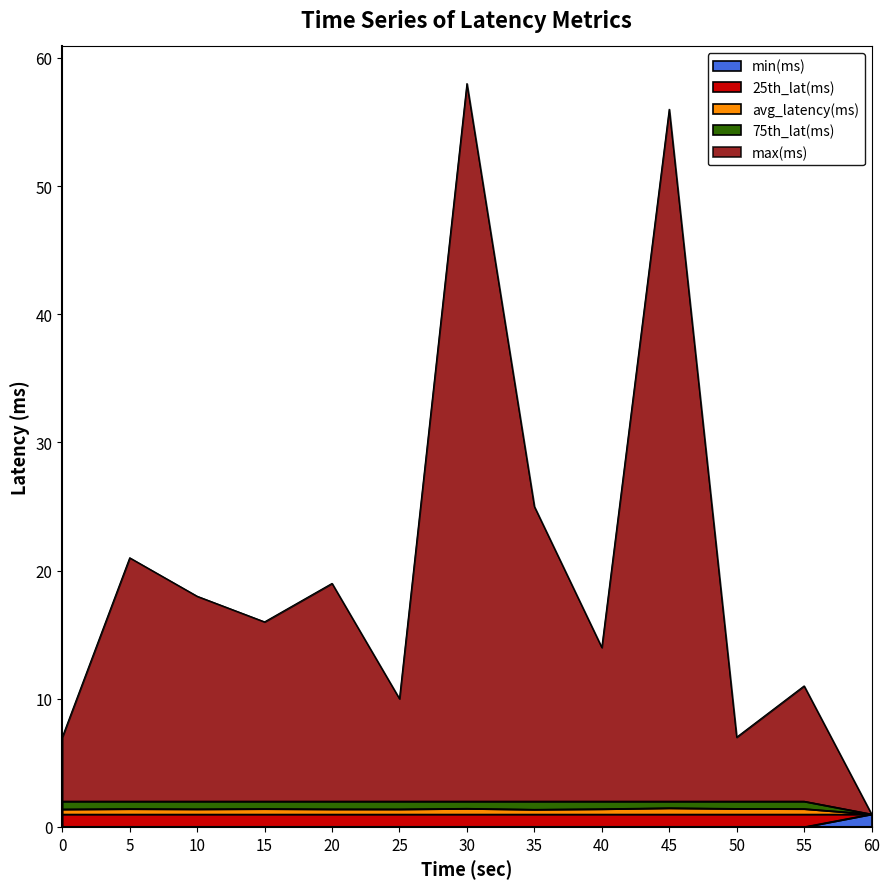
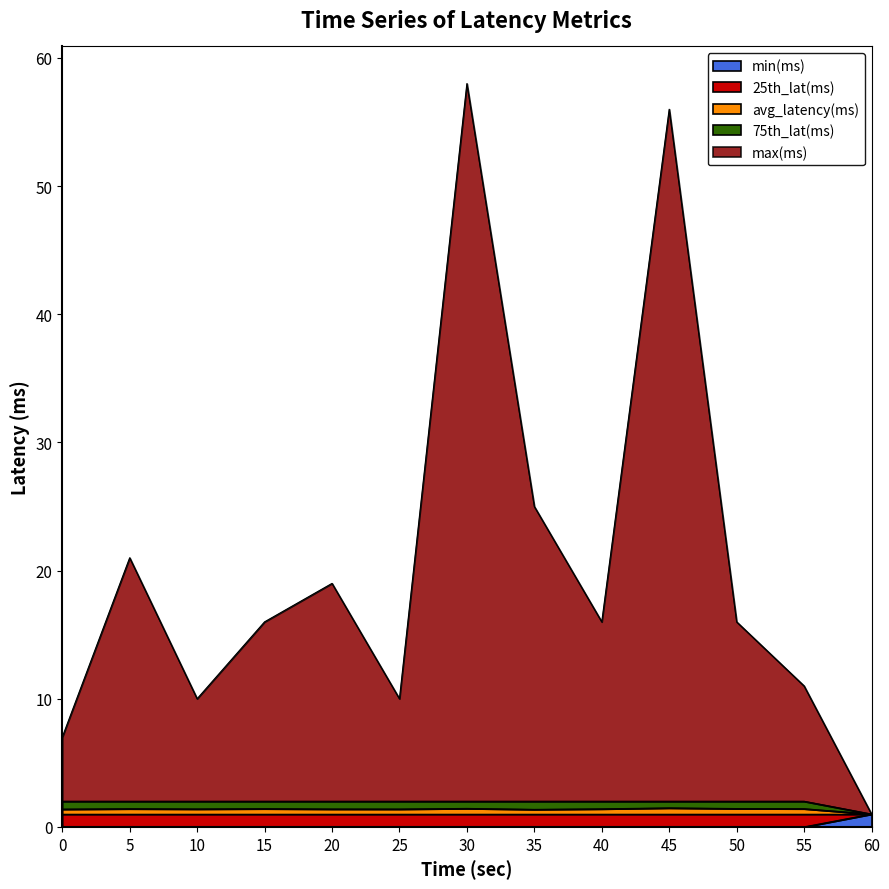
max(ms), 10: 18 -> 10
max(ms), 40: 14 -> 16
max(ms), 50: 7 -> 16
